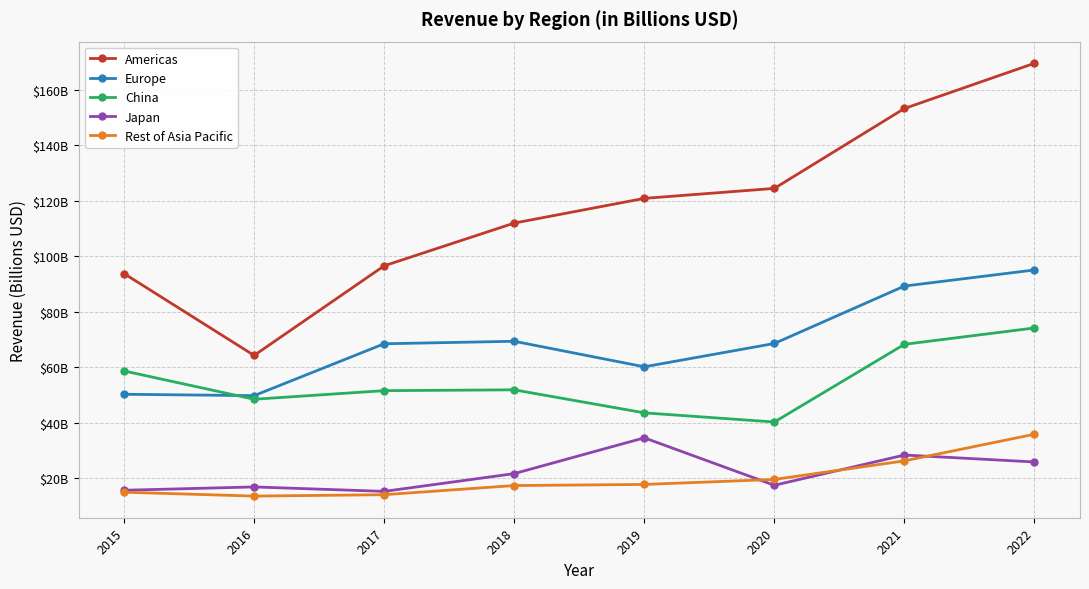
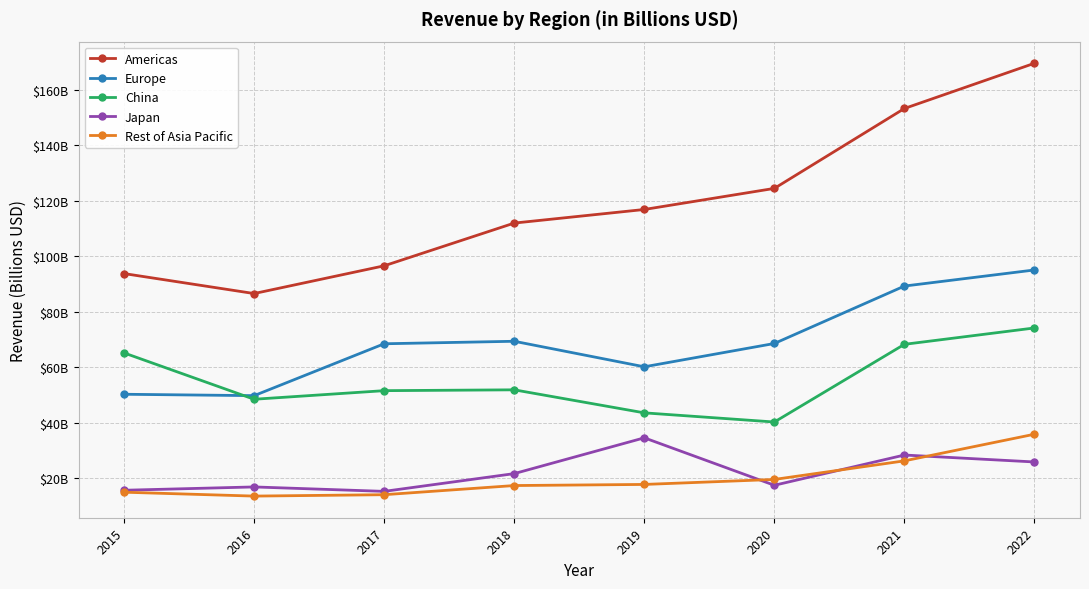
China, 2015: $59000000000 -> $65000000000
Americas, 2016: $64000000000 -> $87000000000
Americas, 2019: $121000000000 -> $117000000000
